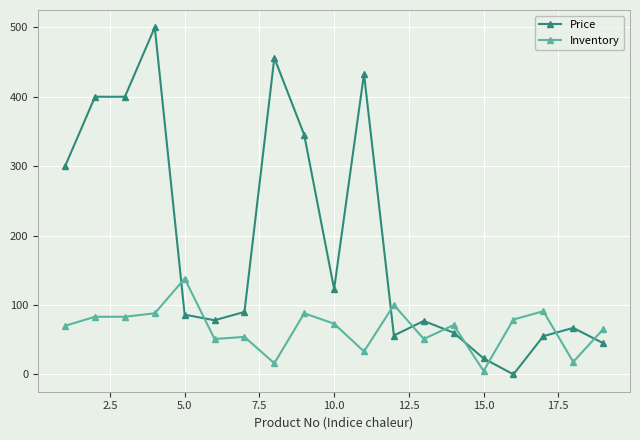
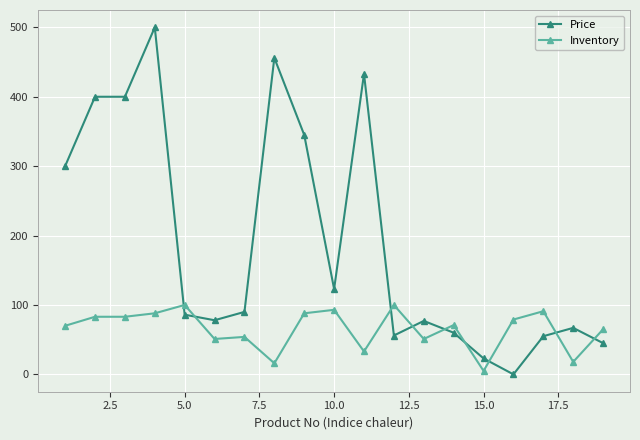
Inventory, 5.0: 140 -> 100
Inventory, 10.0: 70 -> 90
